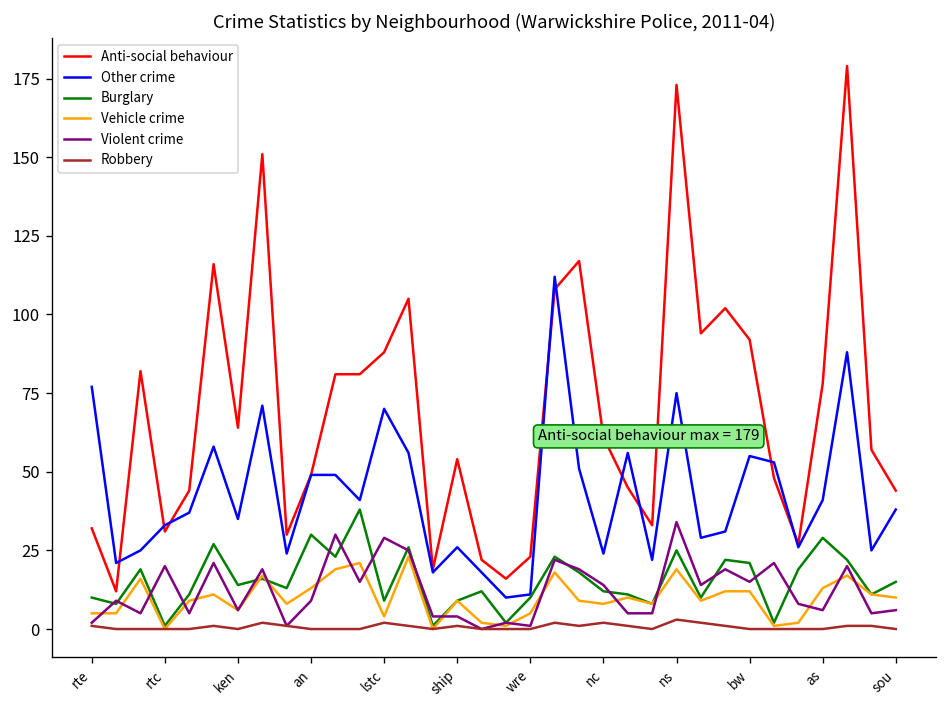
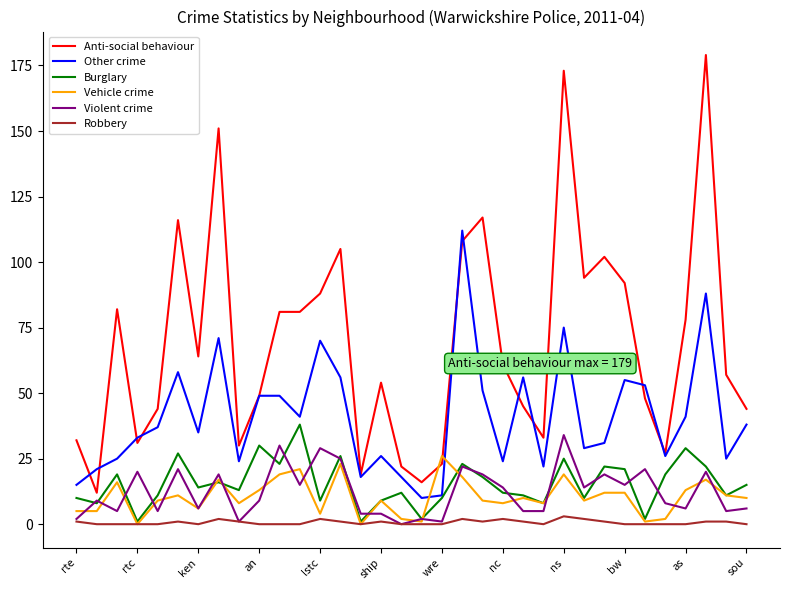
Other crime, rte: 77 -> 15
Vehicle crime, wre: 5 -> 26
